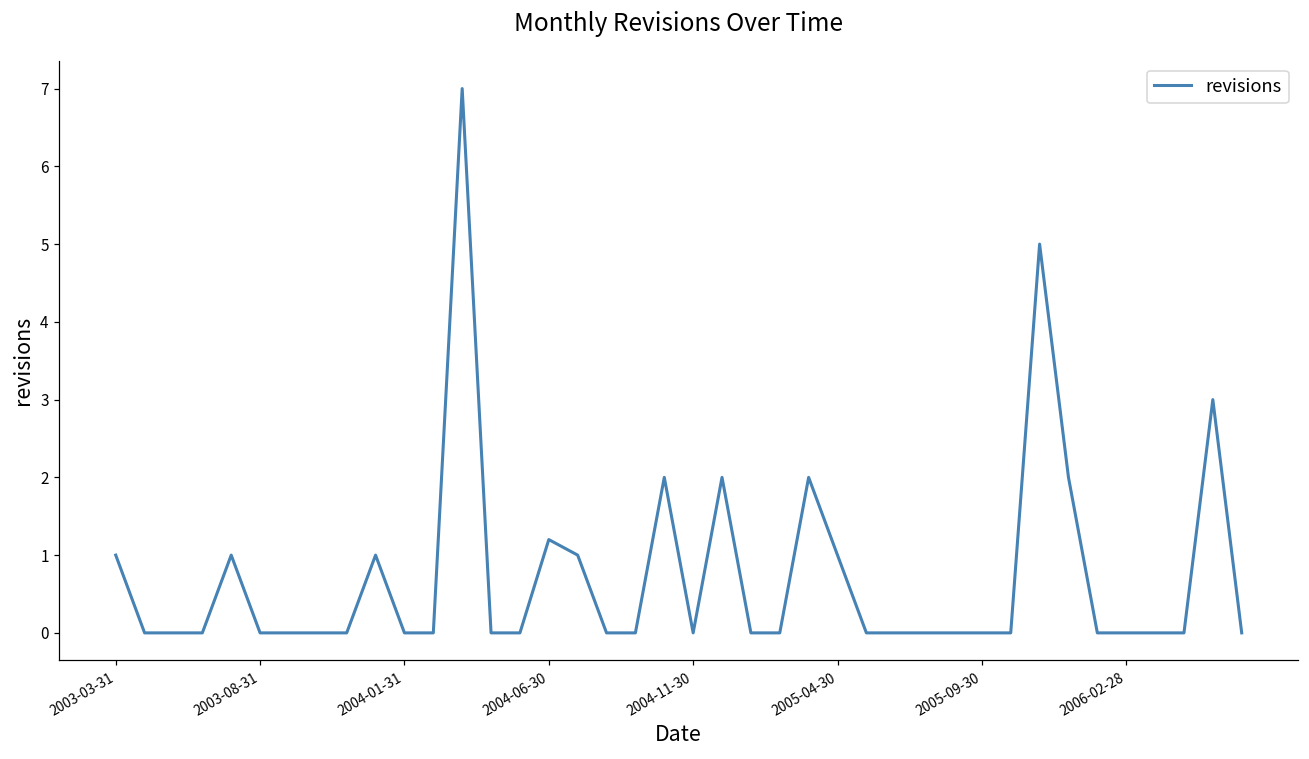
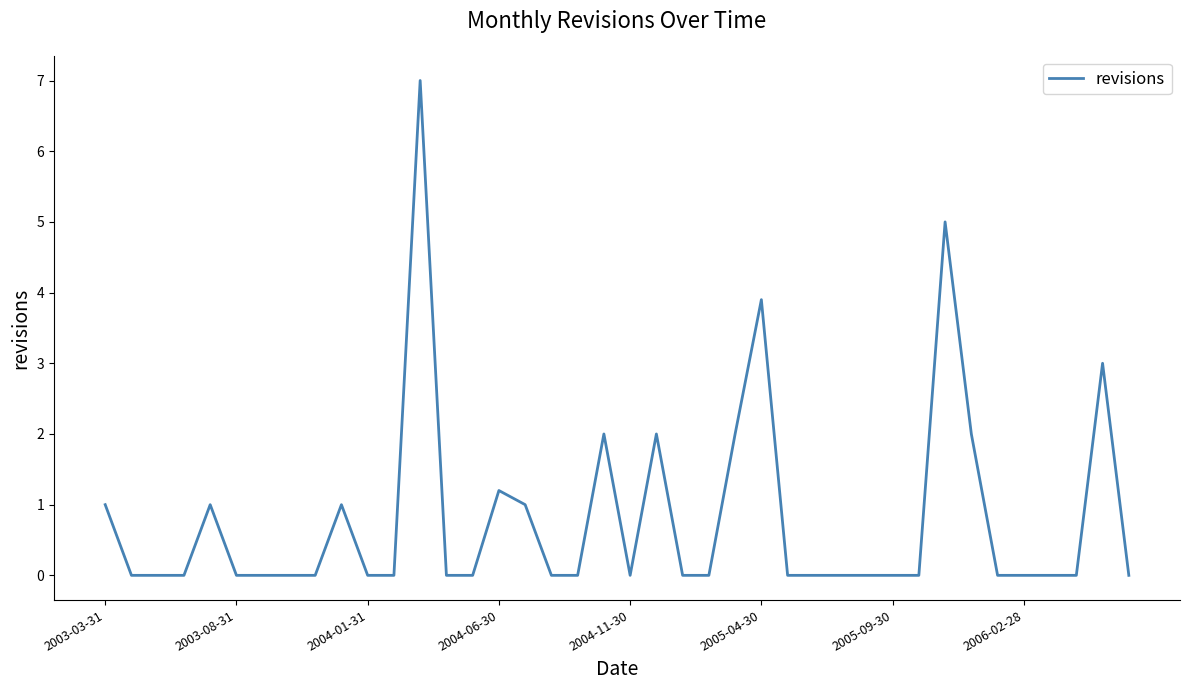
2005-04-30: 1.0 -> 3.9
